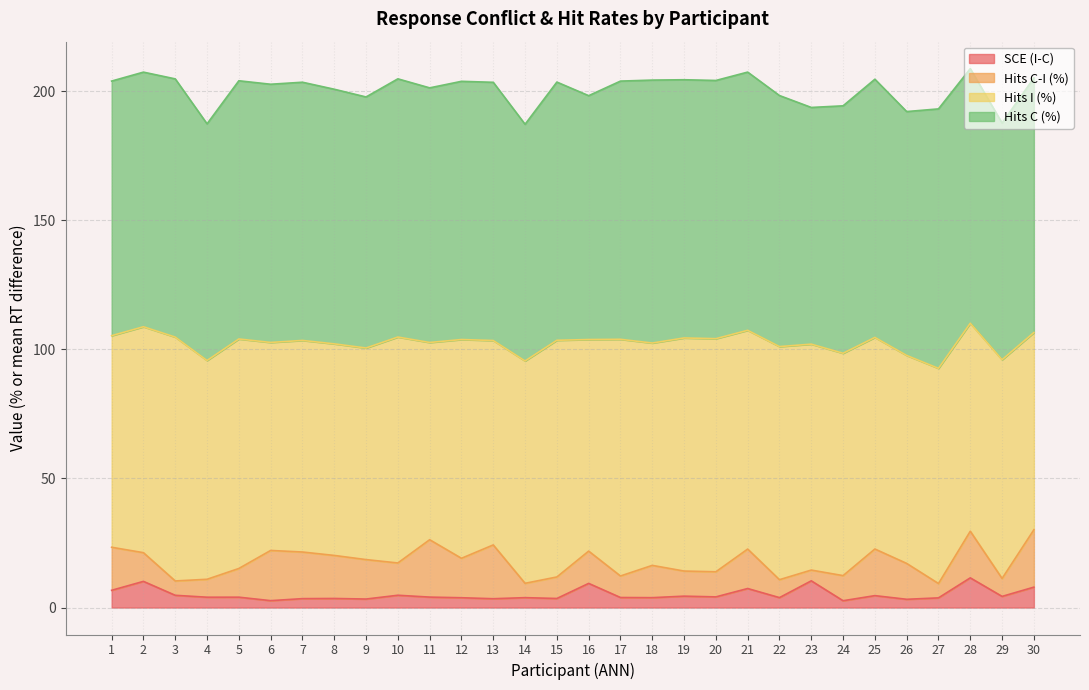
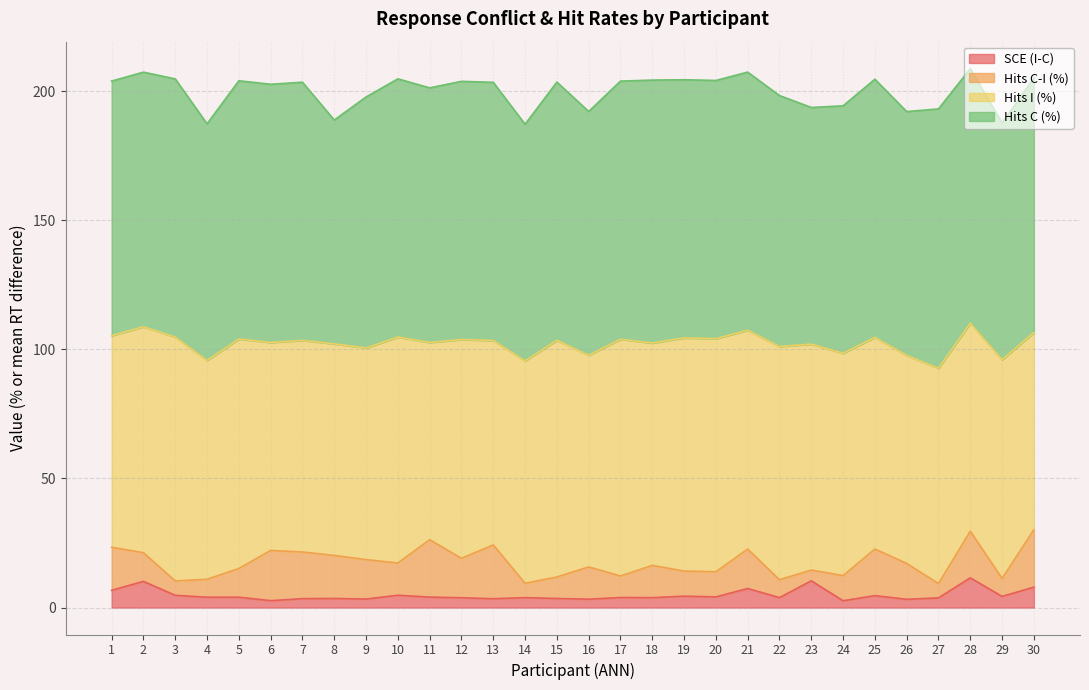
Hits C (%), 8: 99 -> 87
SCE (I-C), 16: 9 -> 3
